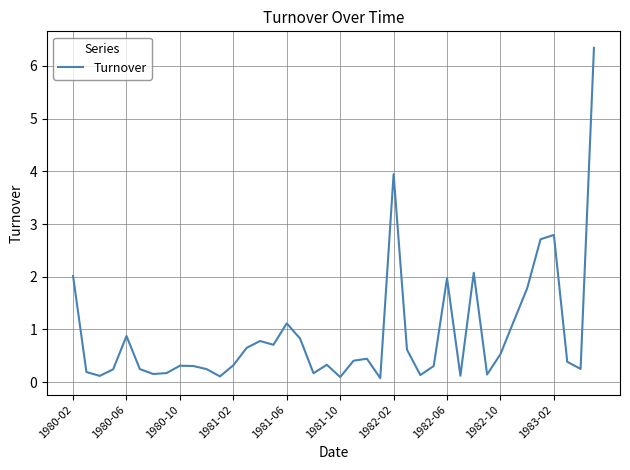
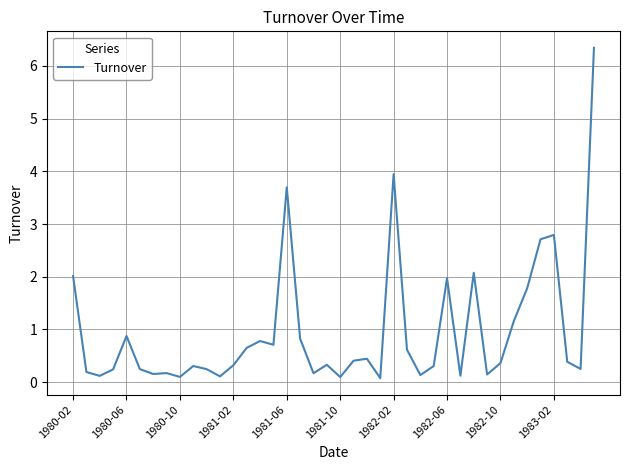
1980-10: 0.3 -> 0.1
1981-06: 1.1 -> 3.7
1982-10: 0.5 -> 0.4
